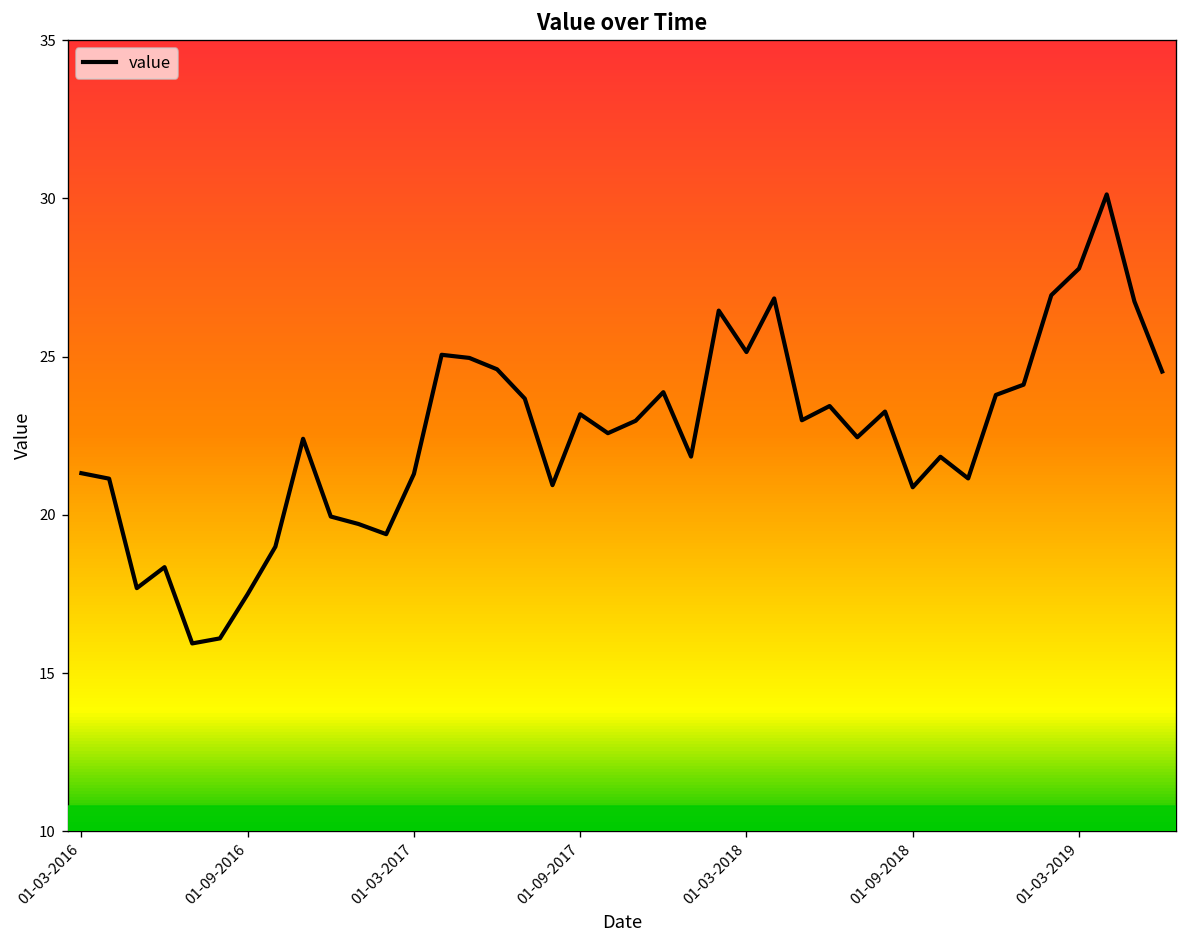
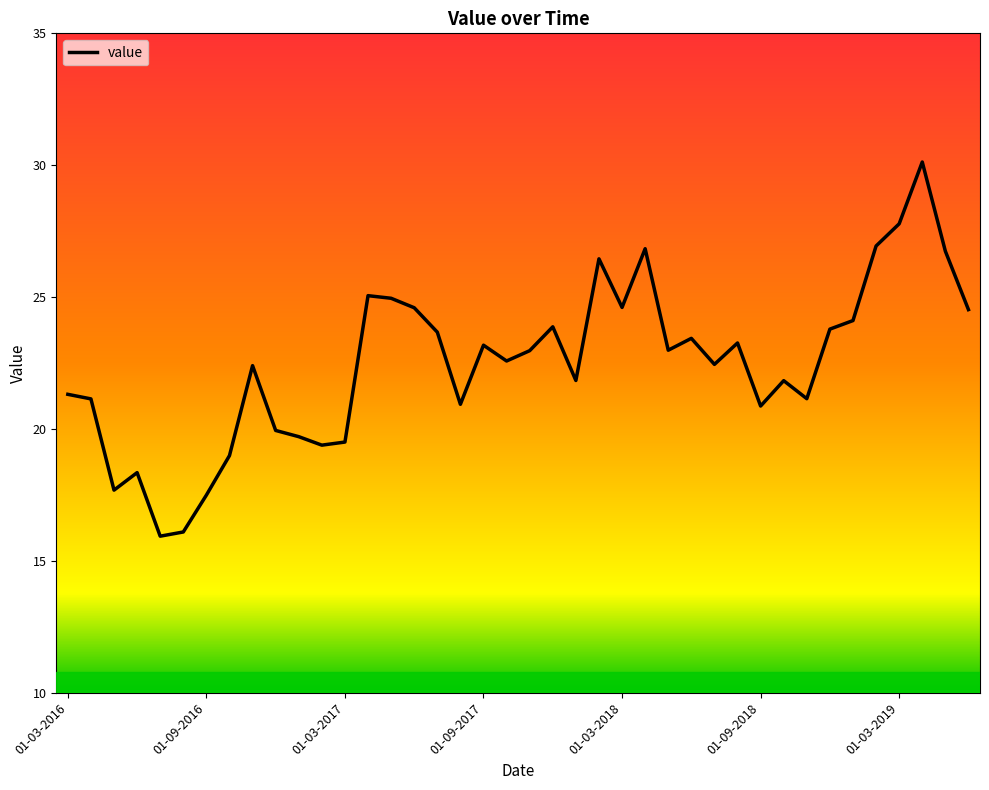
01-03-2017: 21.3 -> 19.5
01-03-2018: 25.1 -> 24.6
